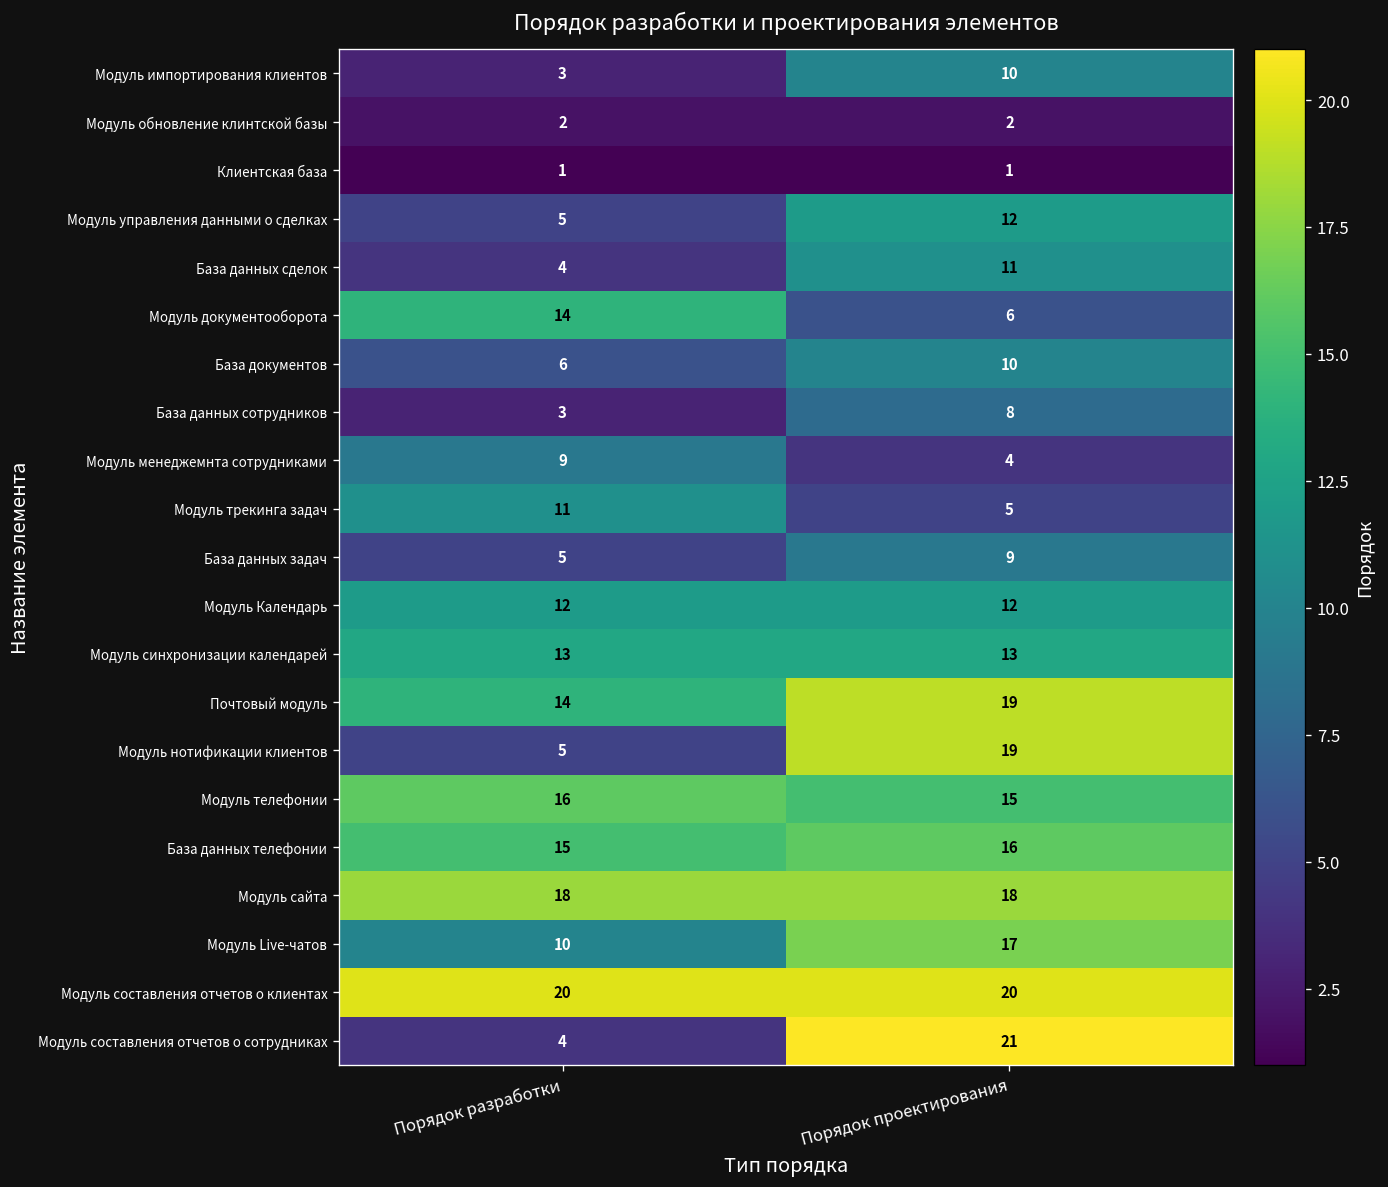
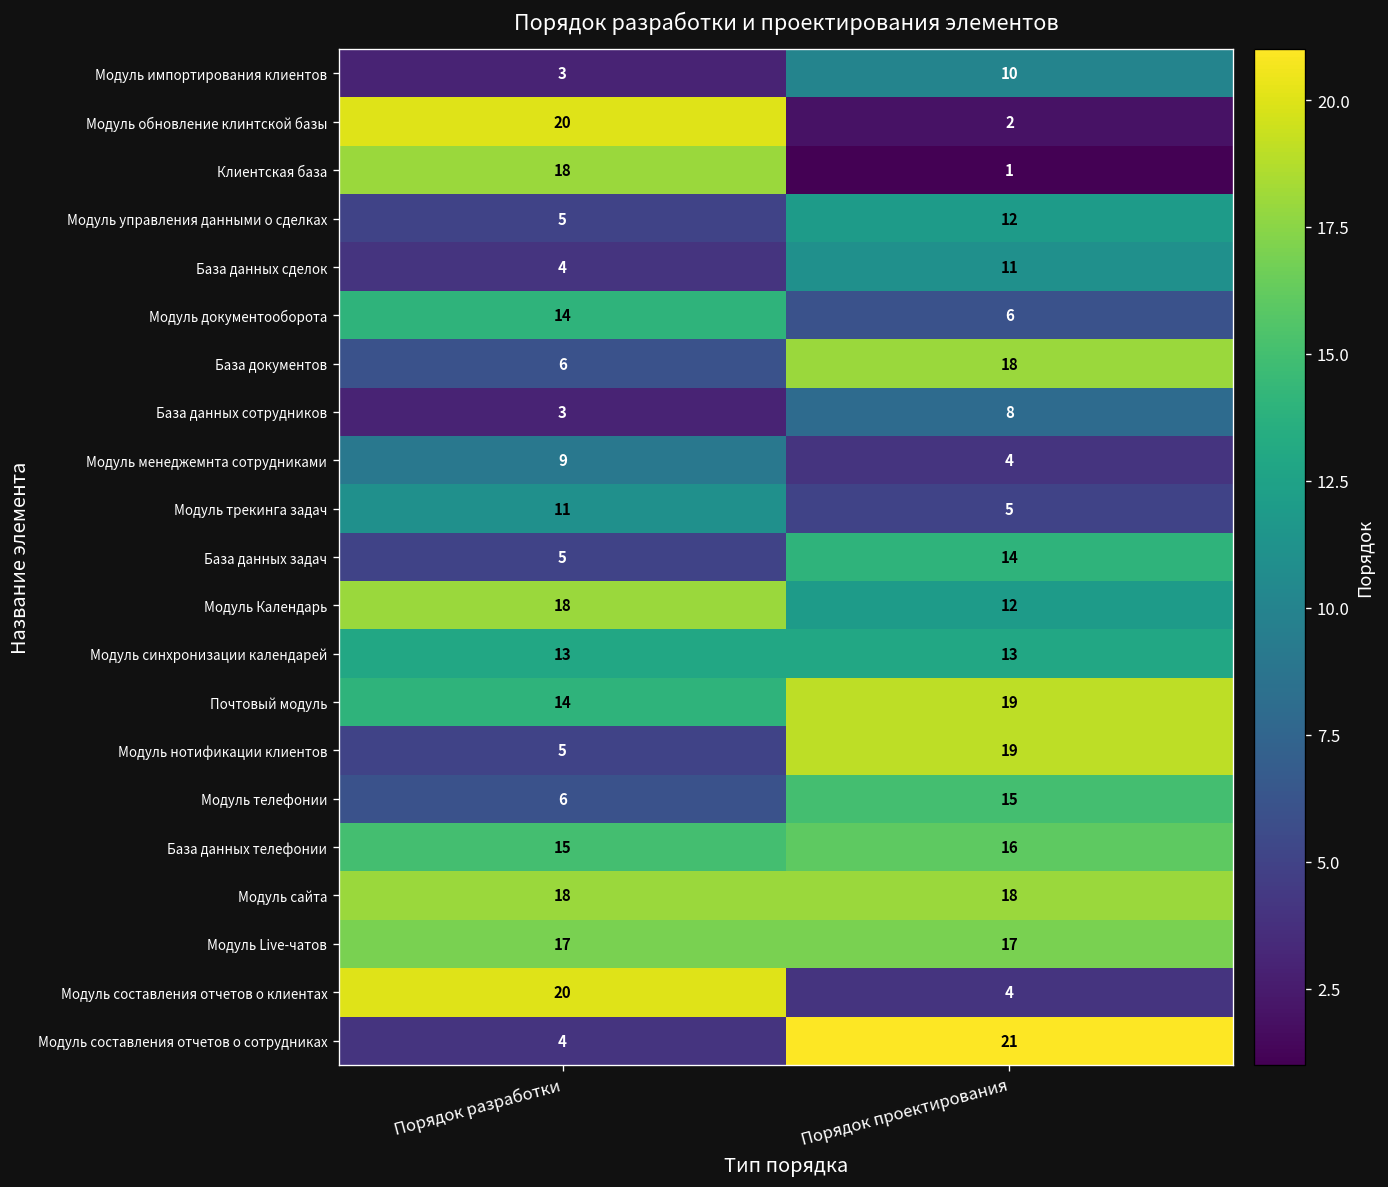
Модуль обновление клинтской базы, Порядок разработки: 2 -> 20
Клиентская база, Порядок разработки: 1 -> 18
База документов, Порядок проектирования: 10 -> 18
База данных задач, Порядок проектирования: 9 -> 14
Модуль Календарь, Порядок разработки: 12 -> 18
Модуль телефонии, Порядок разработки: 16 -> 6
Модуль Live-чатов, Порядок разработки: 10 -> 17
Модуль составления отчетов о клиентах, Порядок проектирования: 20 -> 4
